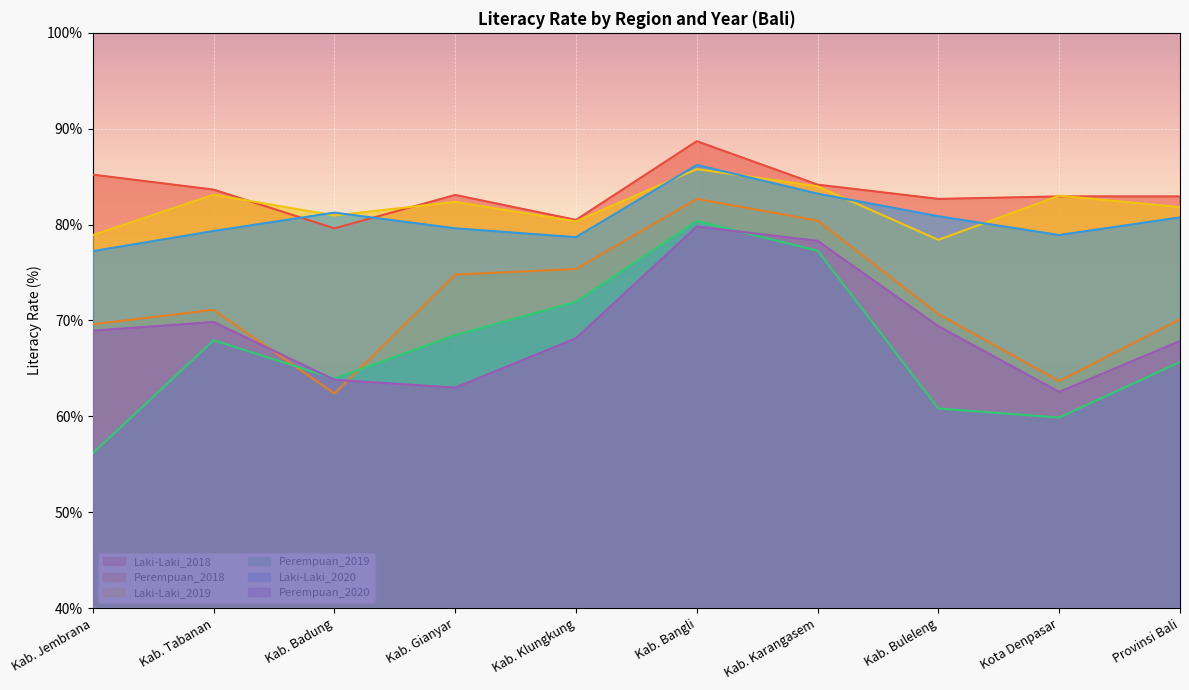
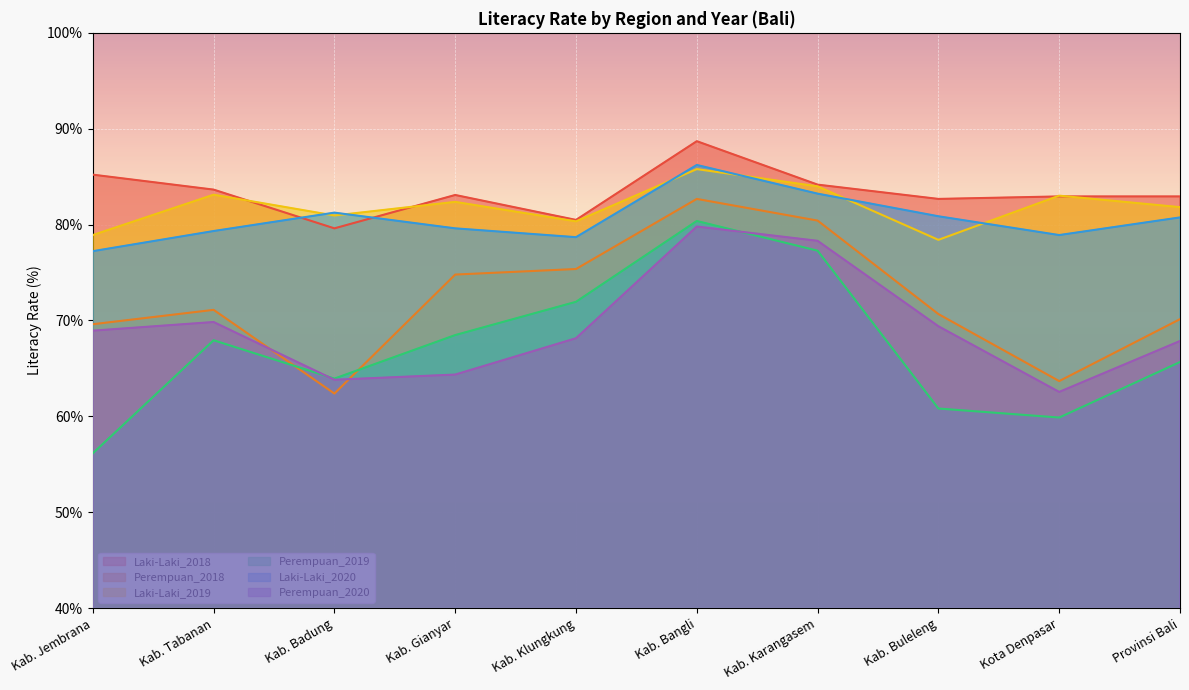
Perempuan_2020, Kab. Gianyar: 63% -> 64%
